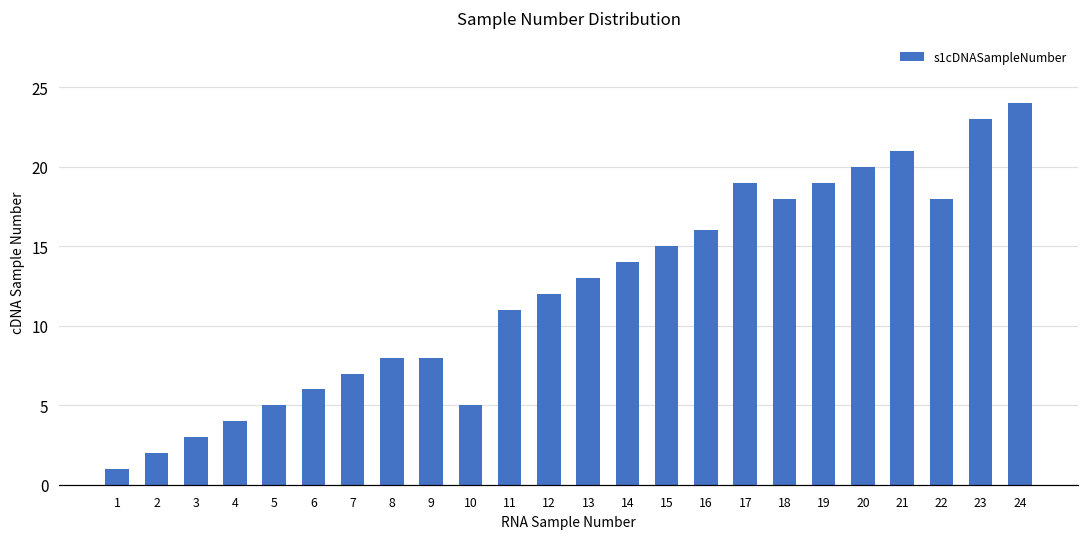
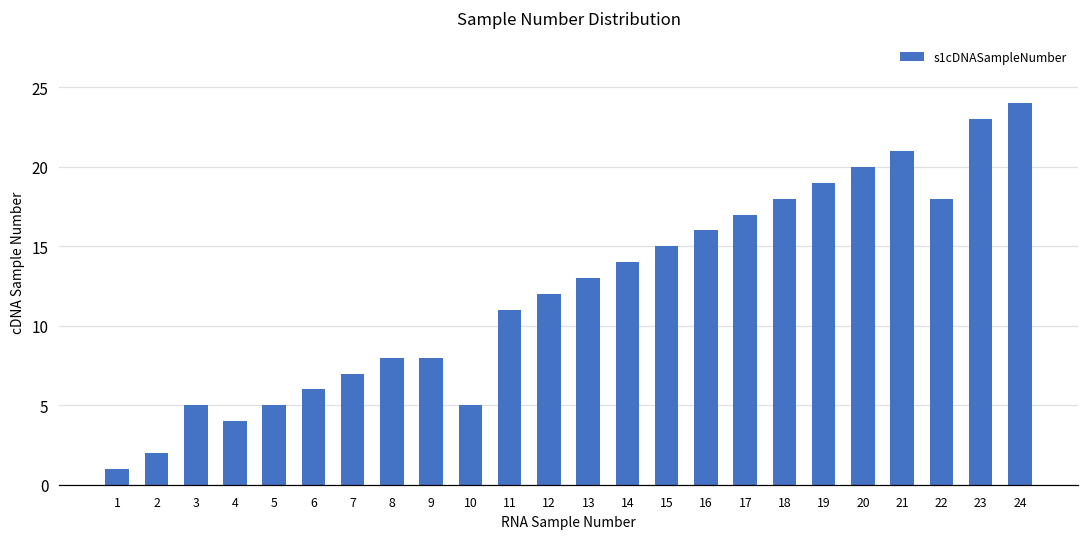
3: 3 -> 5
17: 19 -> 17
